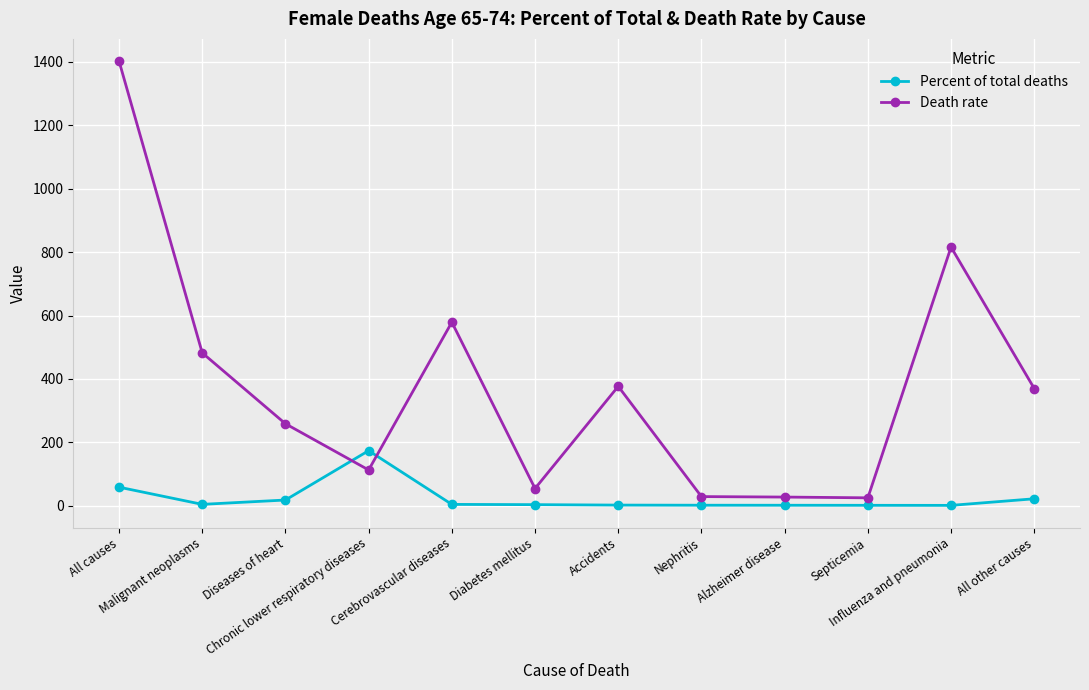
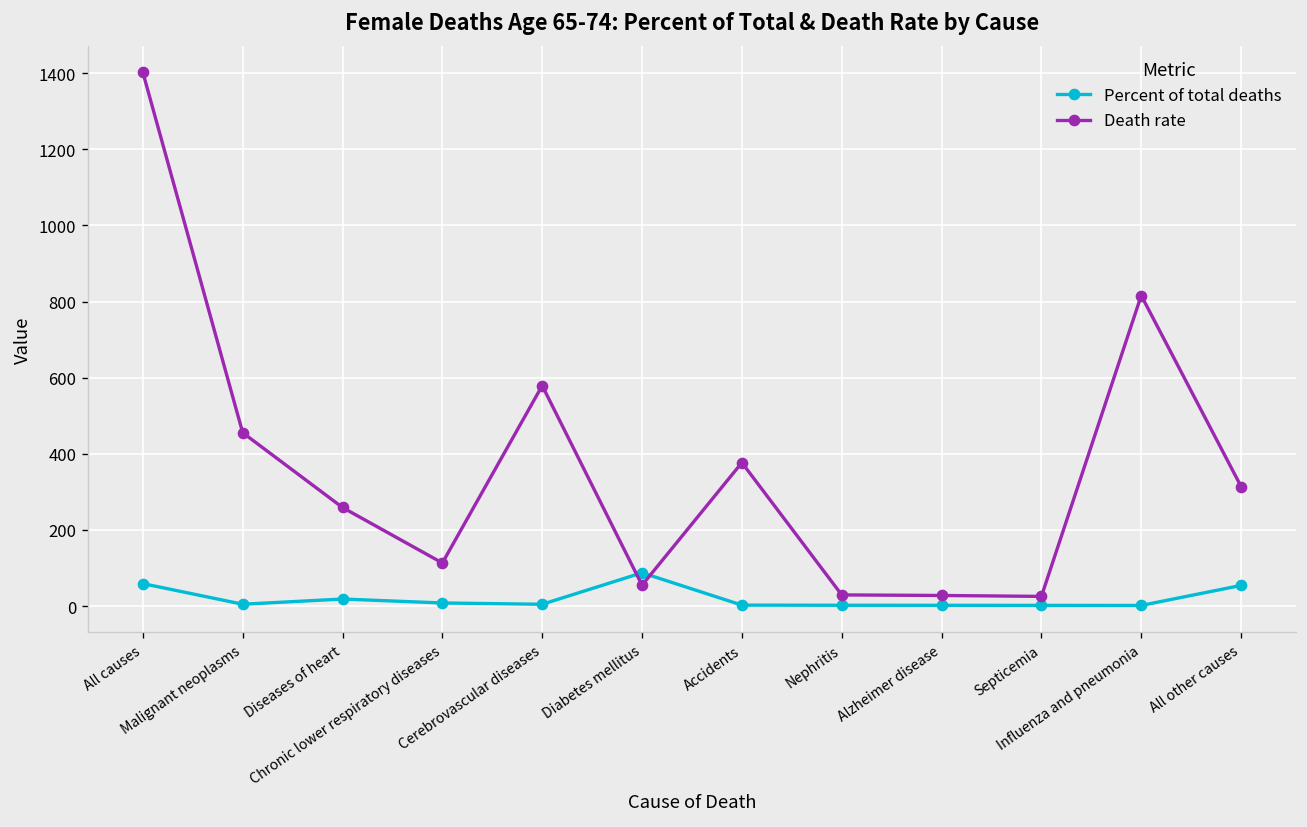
Death rate, Malignant neoplasms: 480 -> 460
Percent of total deaths, Chronic lower respiratory diseases: 170 -> 10
Percent of total deaths, Diabetes mellitus: 0 -> 90
Percent of total deaths, All other causes: 20 -> 50
Death rate, All other causes: 370 -> 310
